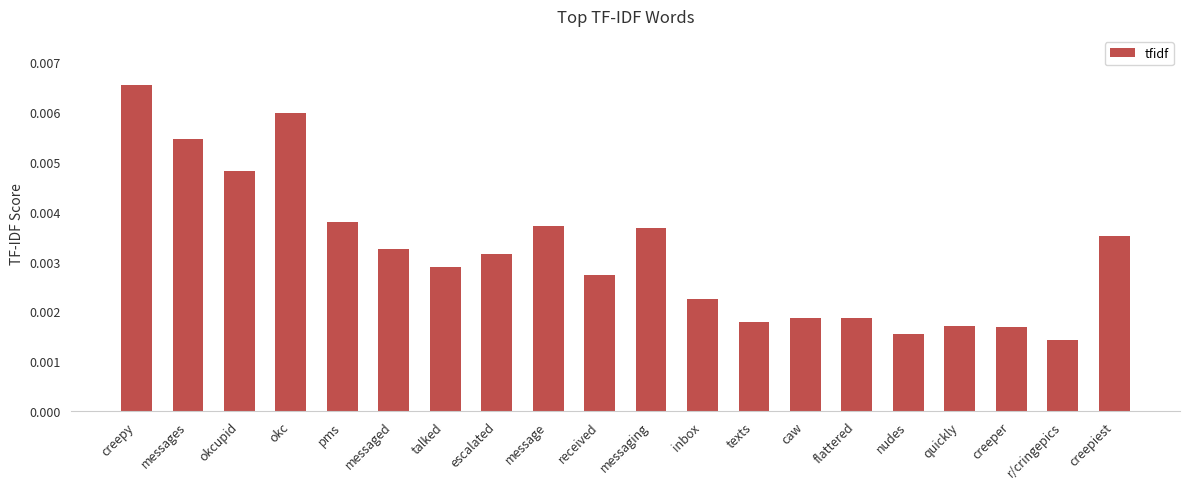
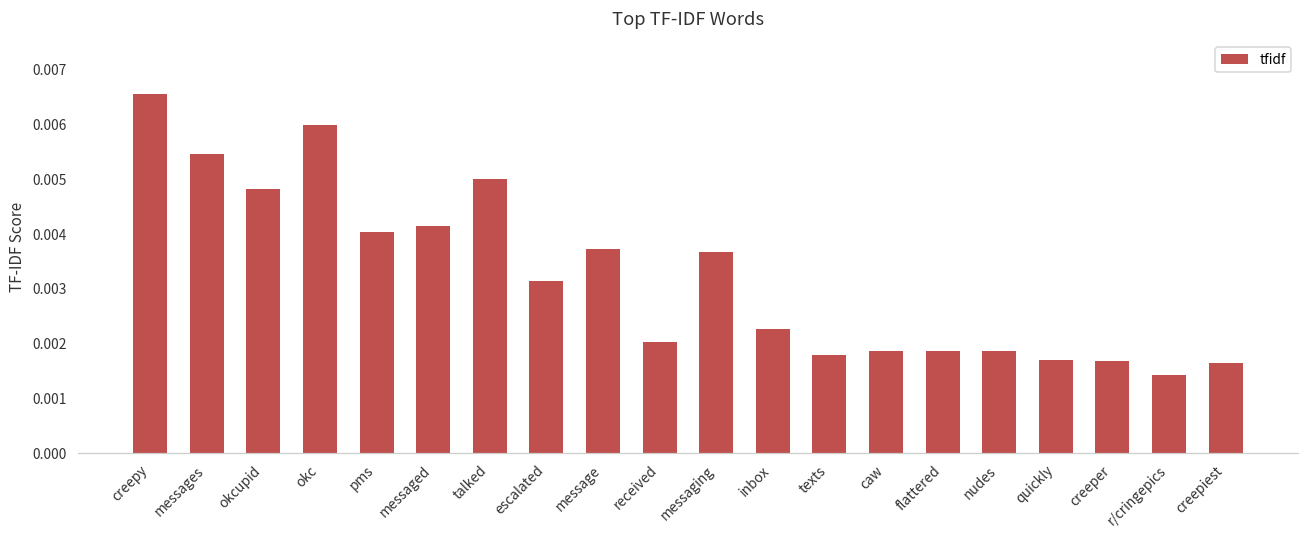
pms: 0.0038 -> 0.0040
messaged: 0.0033 -> 0.0042
talked: 0.0029 -> 0.0050
received: 0.0027 -> 0.0020
nudes: 0.0015 -> 0.0019
creepiest: 0.0035 -> 0.0017
